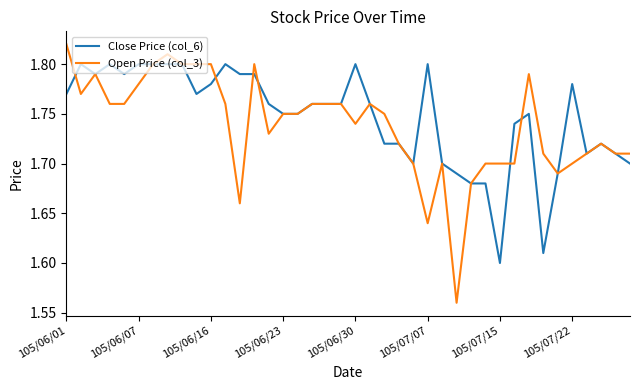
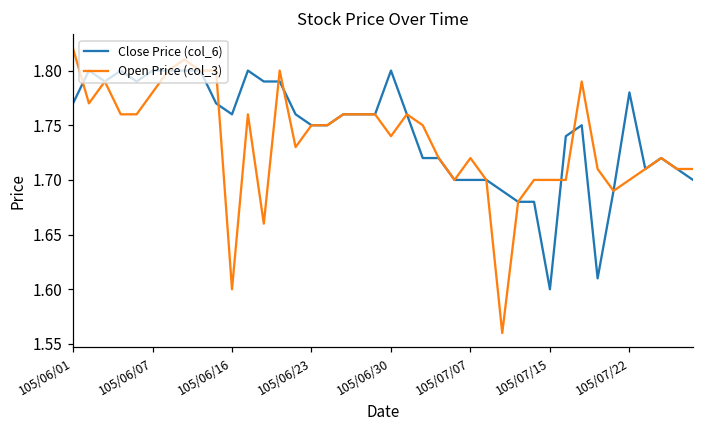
Close Price (col_6), 105/06/16: 1.78 -> 1.76
Open Price (col_3), 105/06/16: 1.8 -> 1.6
Close Price (col_6), 105/07/07: 1.8 -> 1.7
Open Price (col_3), 105/07/07: 1.64 -> 1.72
